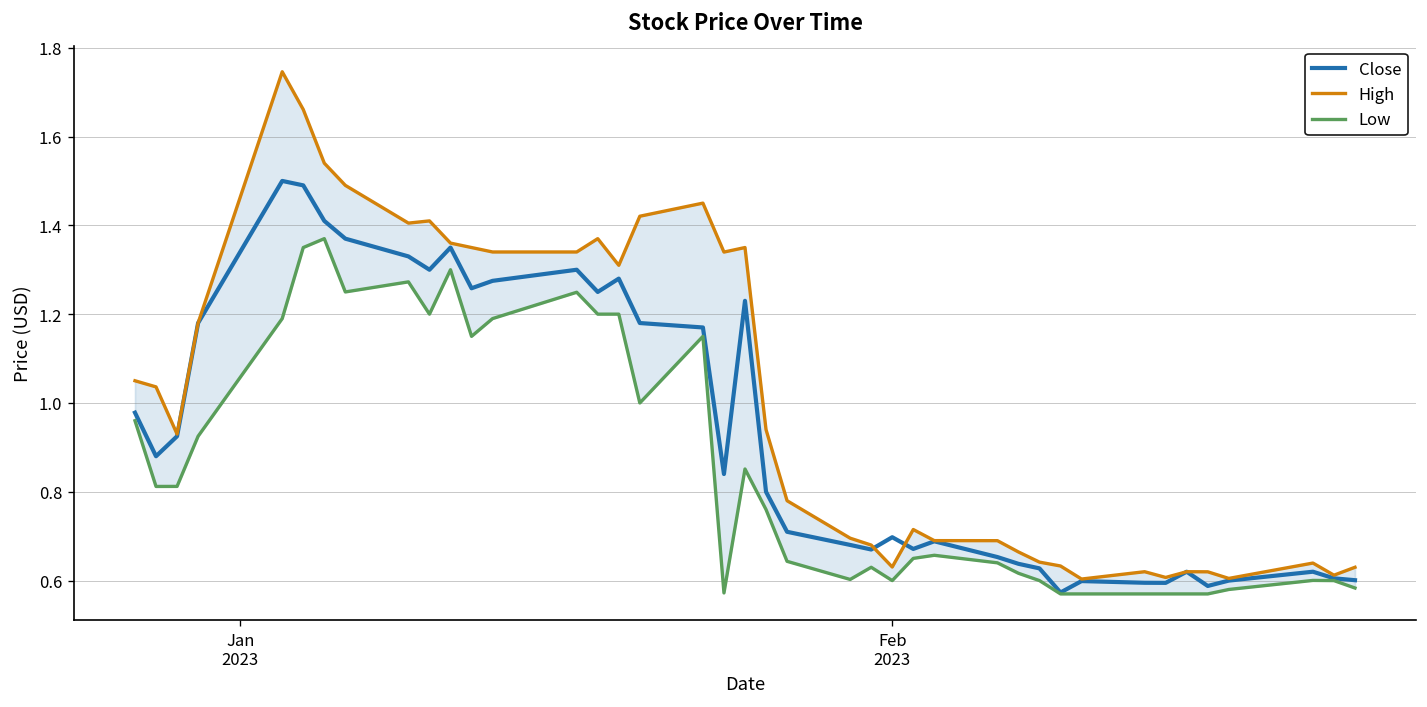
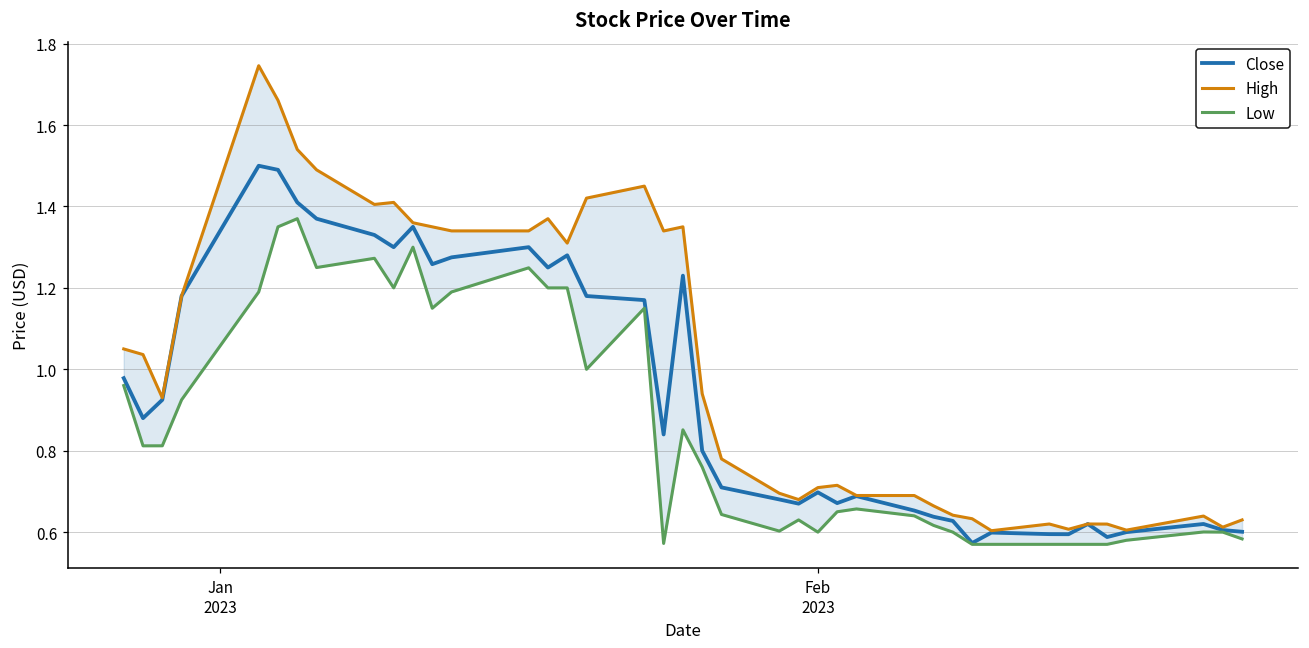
High, Feb 2023: 0.63 -> 0.71
